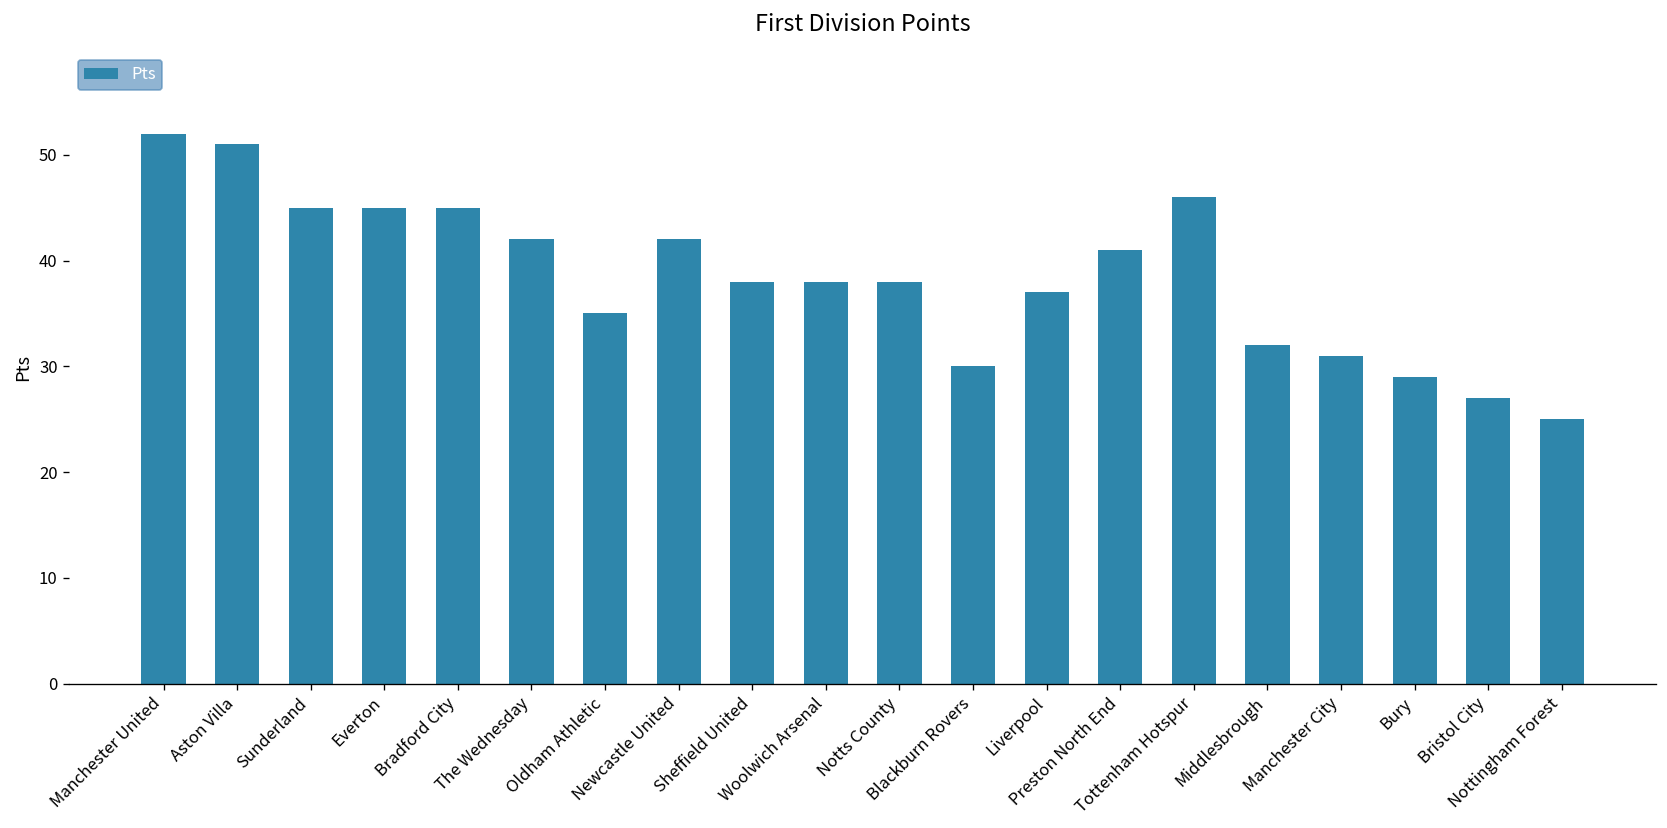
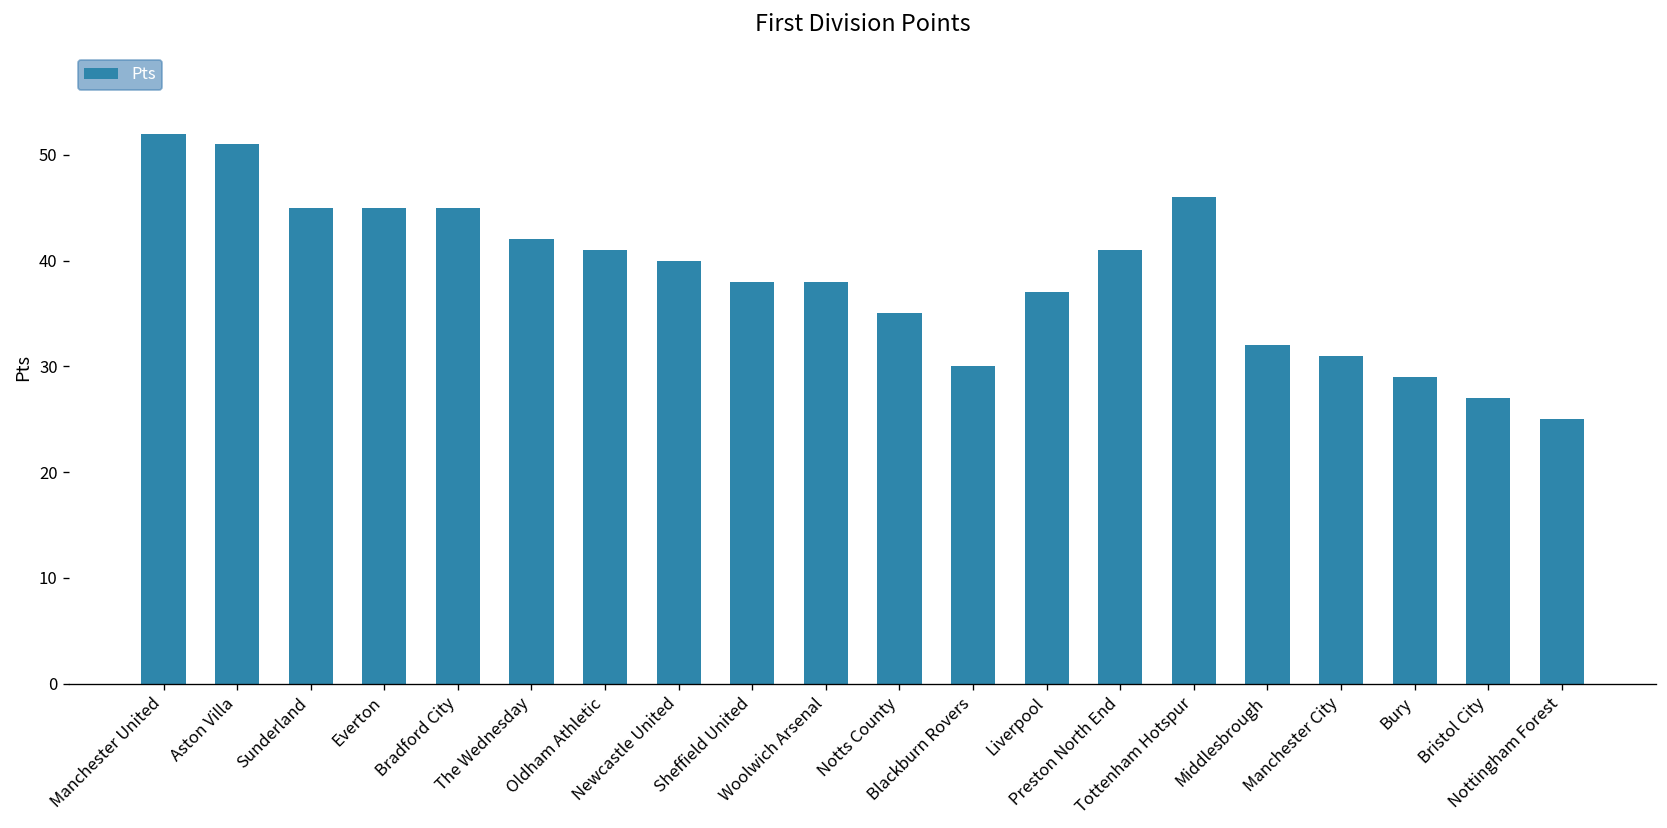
Oldham Athletic: 35 -> 41
Newcastle United: 42 -> 40
Notts County: 38 -> 35
